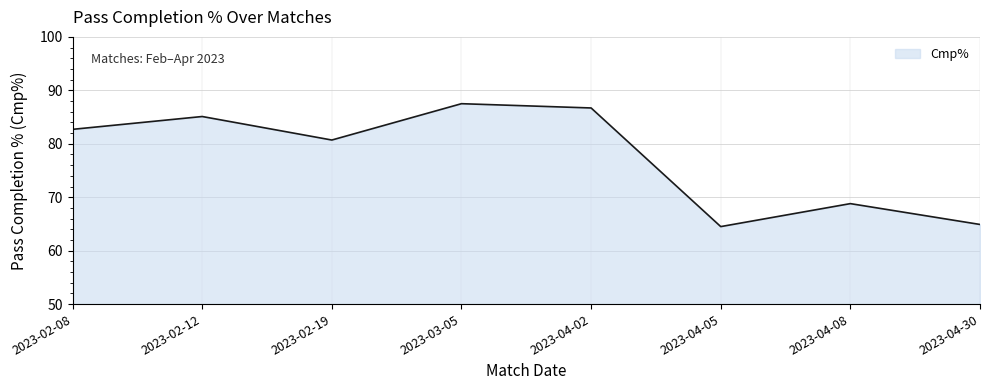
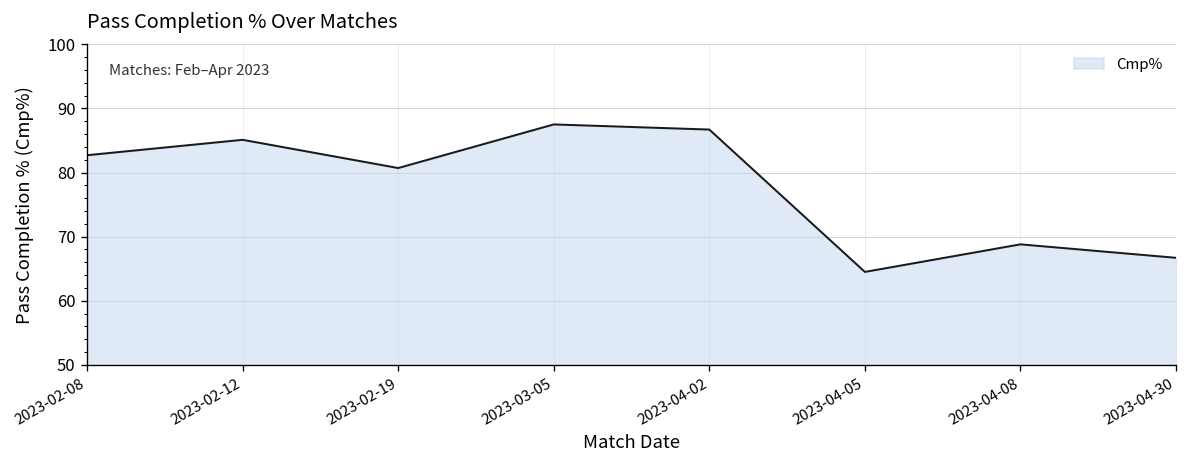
2023-04-30: 65 -> 67
